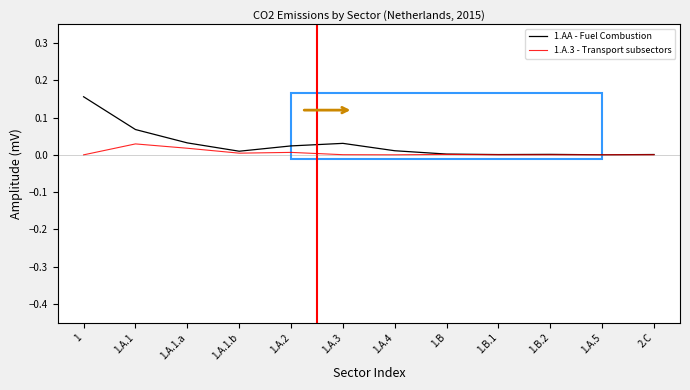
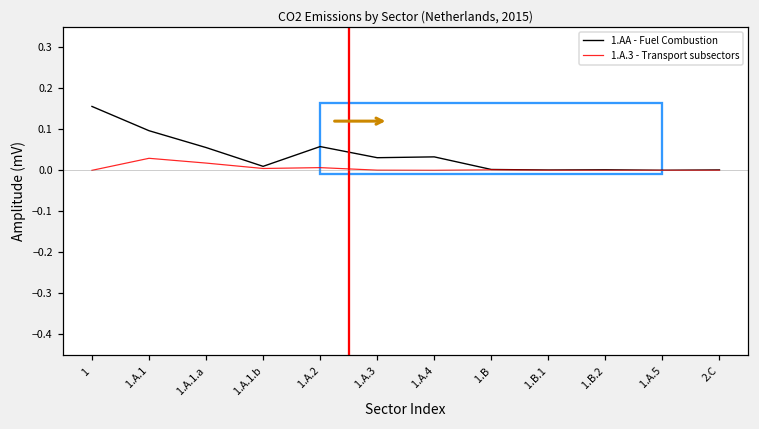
1.AA - Fuel Combustion, 1.A.1: 0.07 -> 0.10
1.AA - Fuel Combustion, 1.A.1.a: 0.03 -> 0.06
1.AA - Fuel Combustion, 1.A.2: 0.02 -> 0.06
1.AA - Fuel Combustion, 1.A.4: 0.01 -> 0.03
